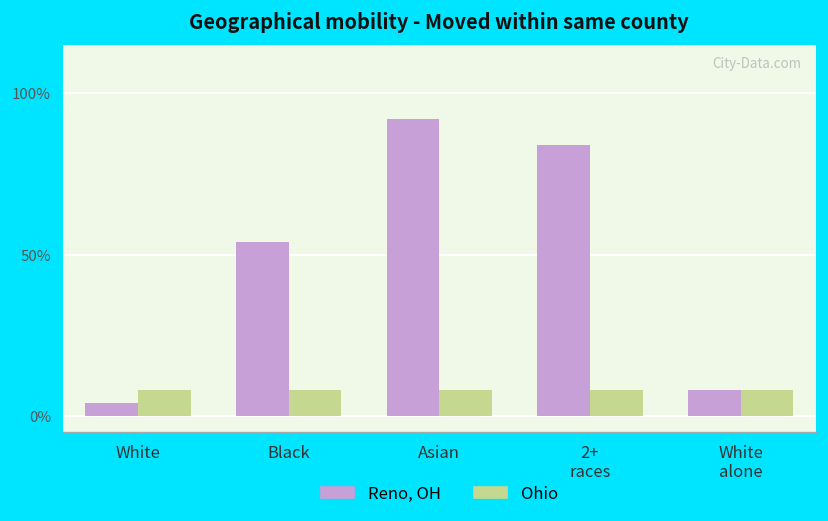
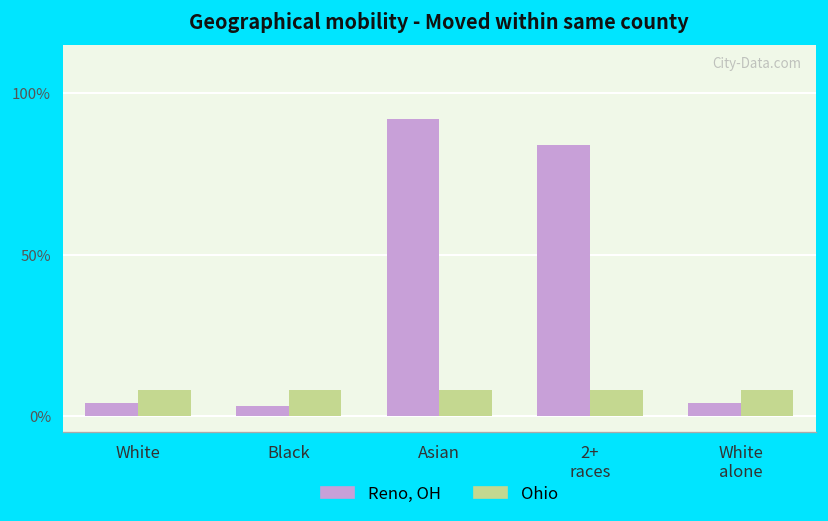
Reno, OH, Black: 54% -> 3%
Reno, OH, White alone: 8% -> 4%
